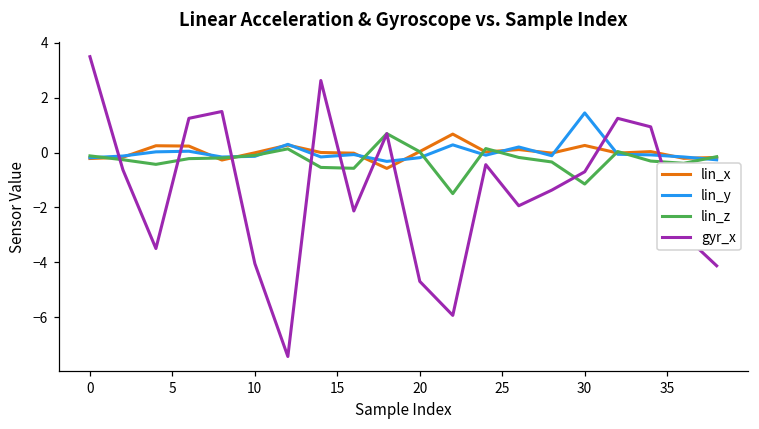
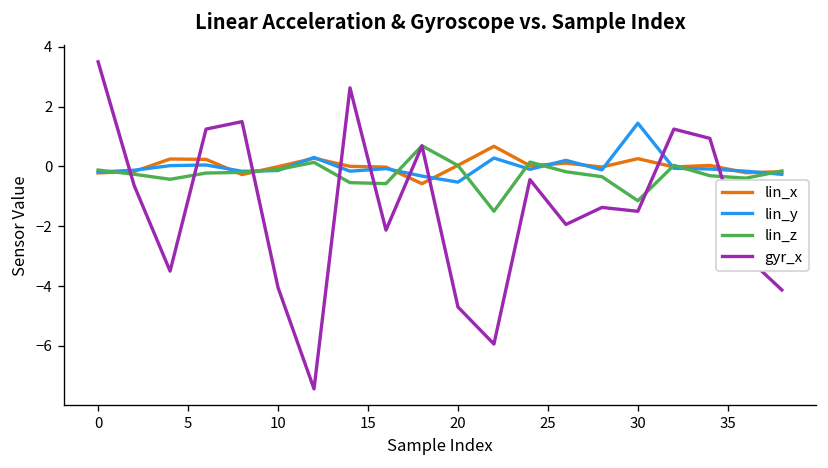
lin_y, 20: -0.2 -> -0.5
gyr_x, 30: -0.7 -> -1.5
